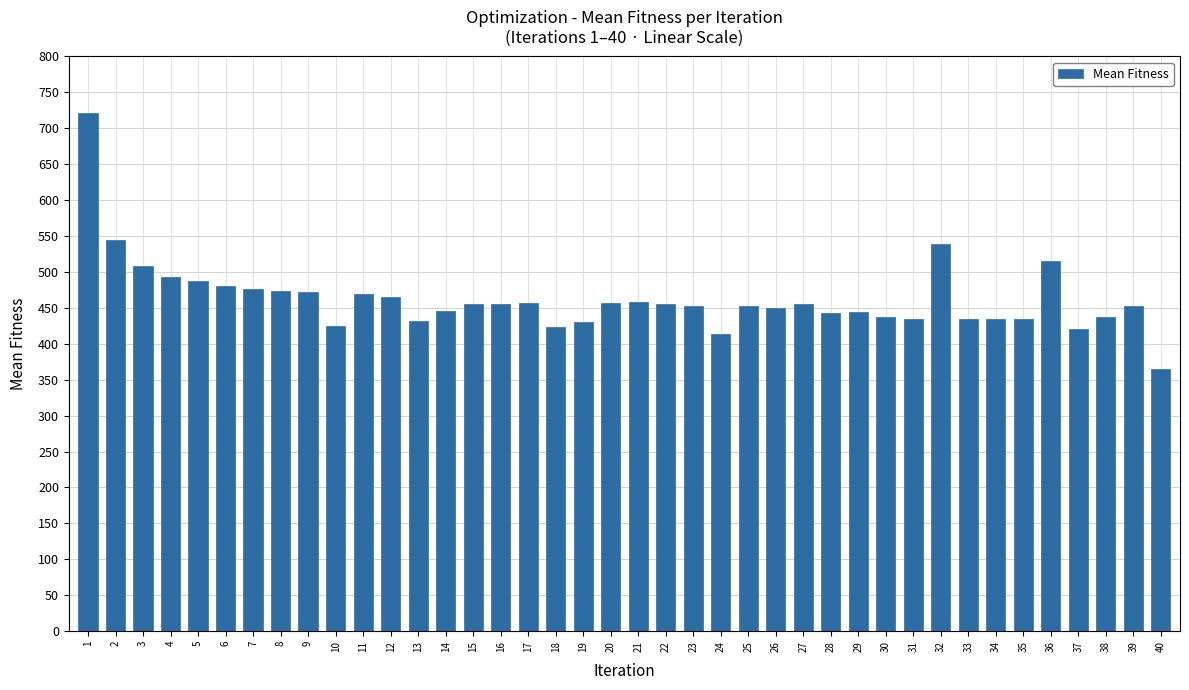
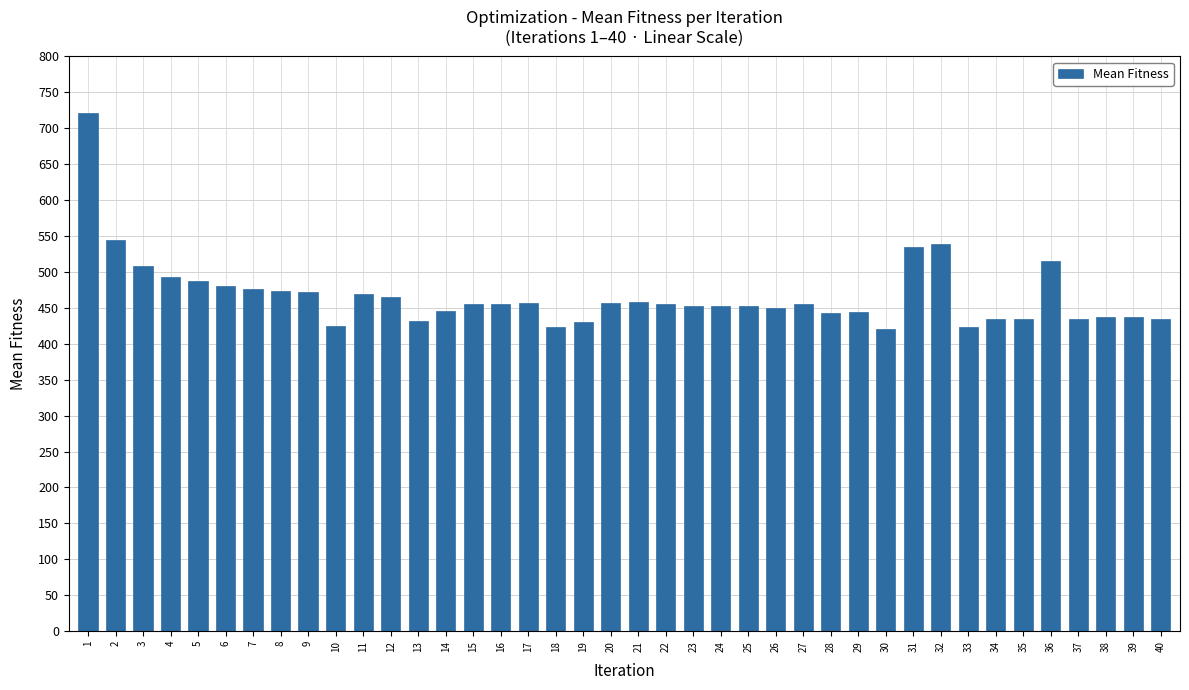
24: 410 -> 450
30: 440 -> 420
31: 440 -> 540
33: 440 -> 420
37: 420 -> 430
39: 450 -> 440
40: 370 -> 440
